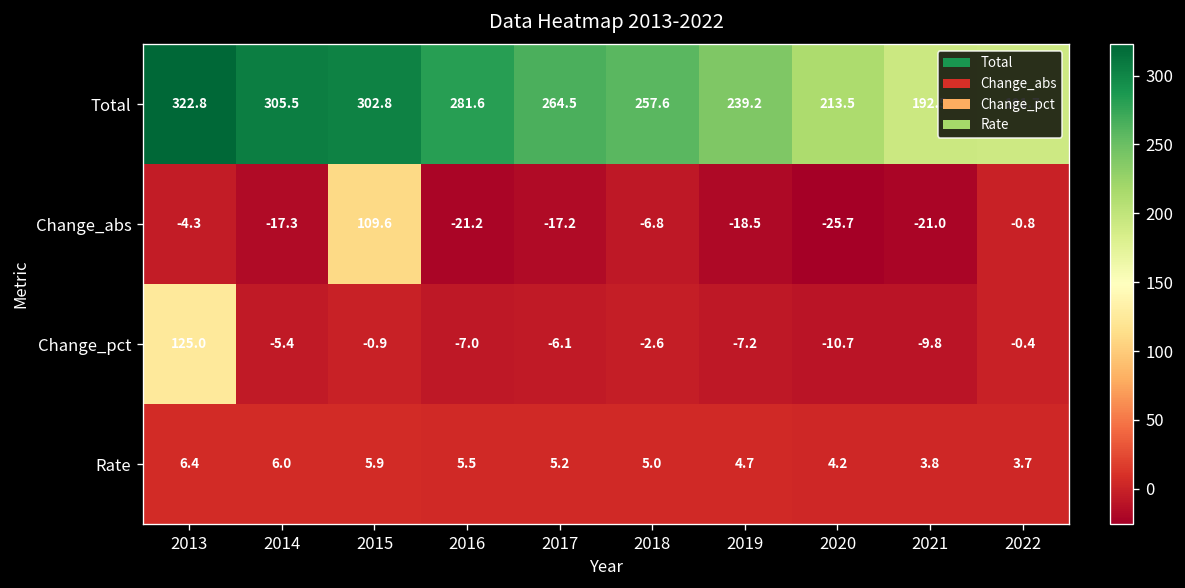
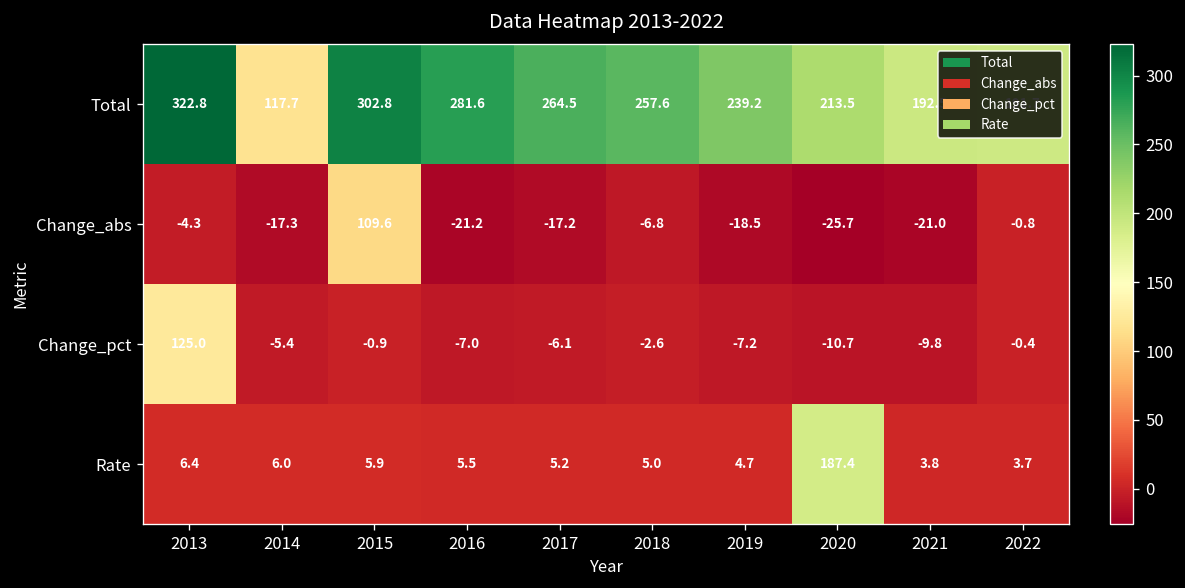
Total, 2014: 305.5 -> 117.7
Rate, 2020: 4.2 -> 187.4
